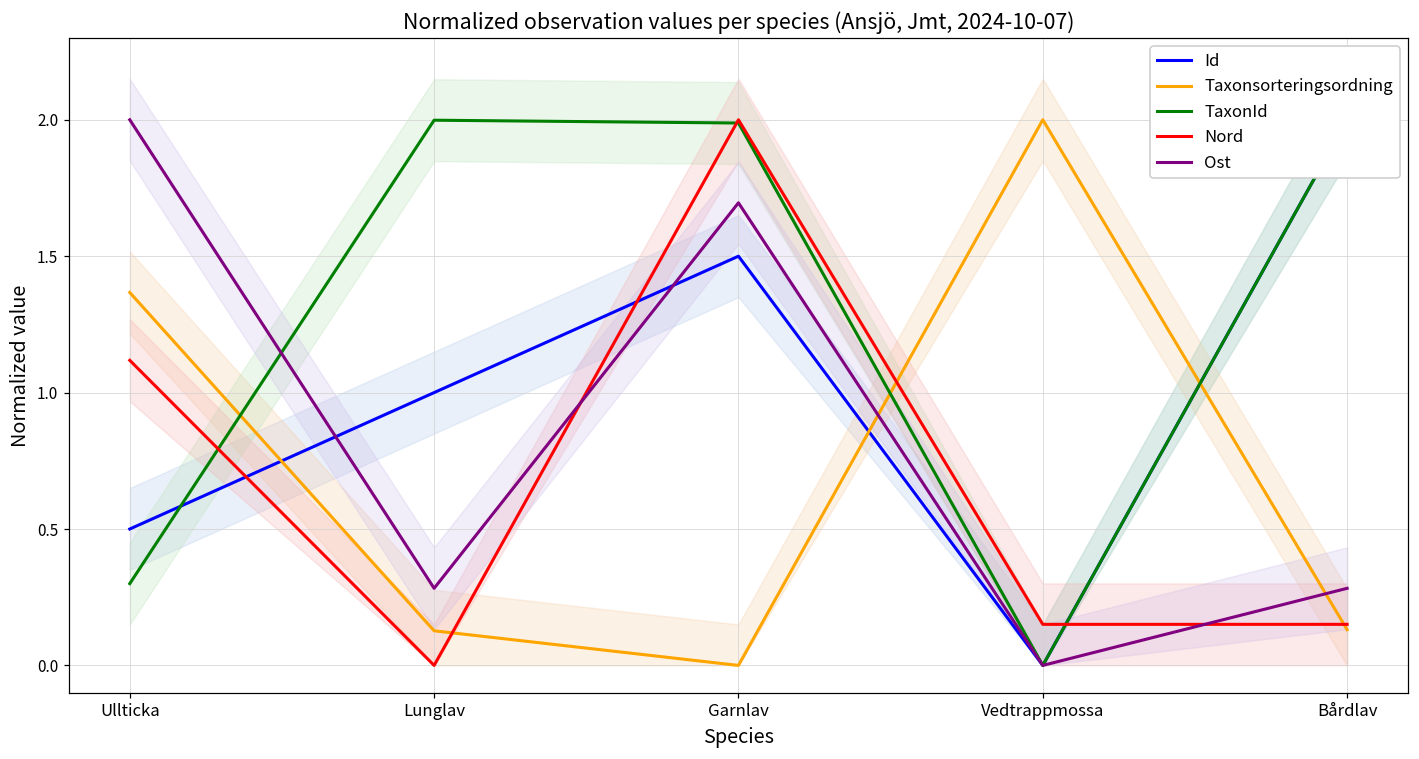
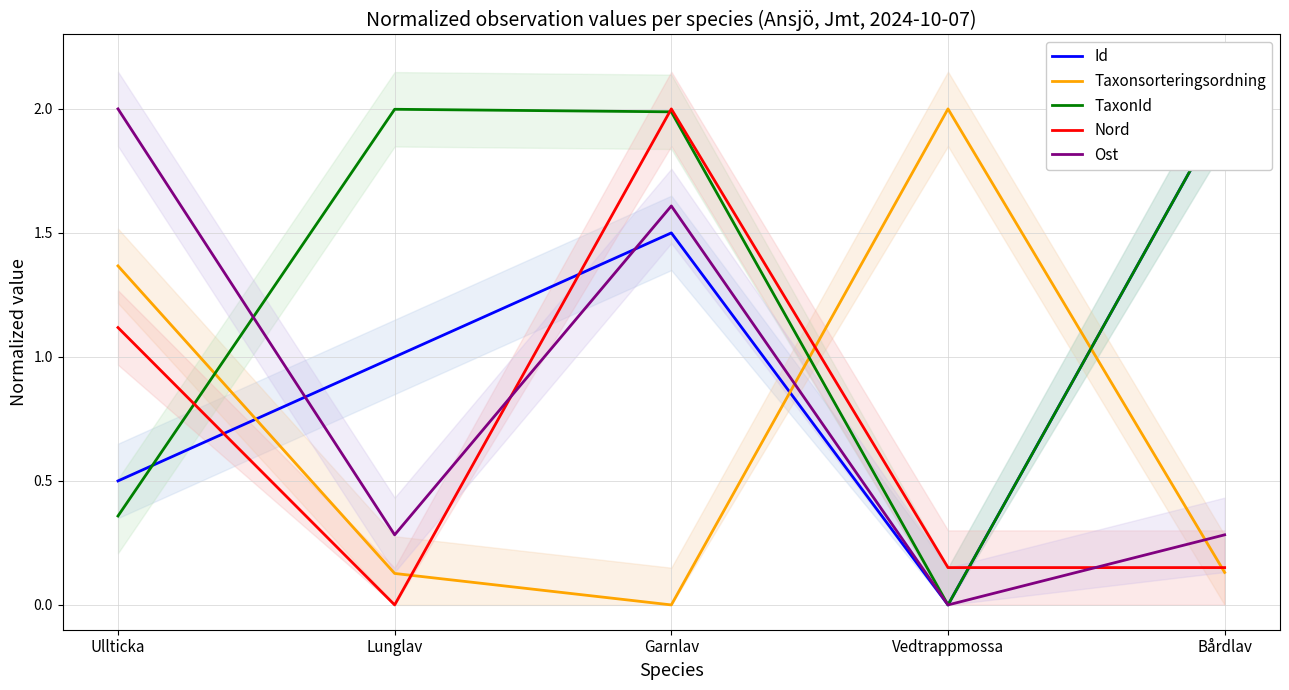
TaxonId, Ullticka: 0.30 -> 0.36
Ost, Garnlav: 1.70 -> 1.61
